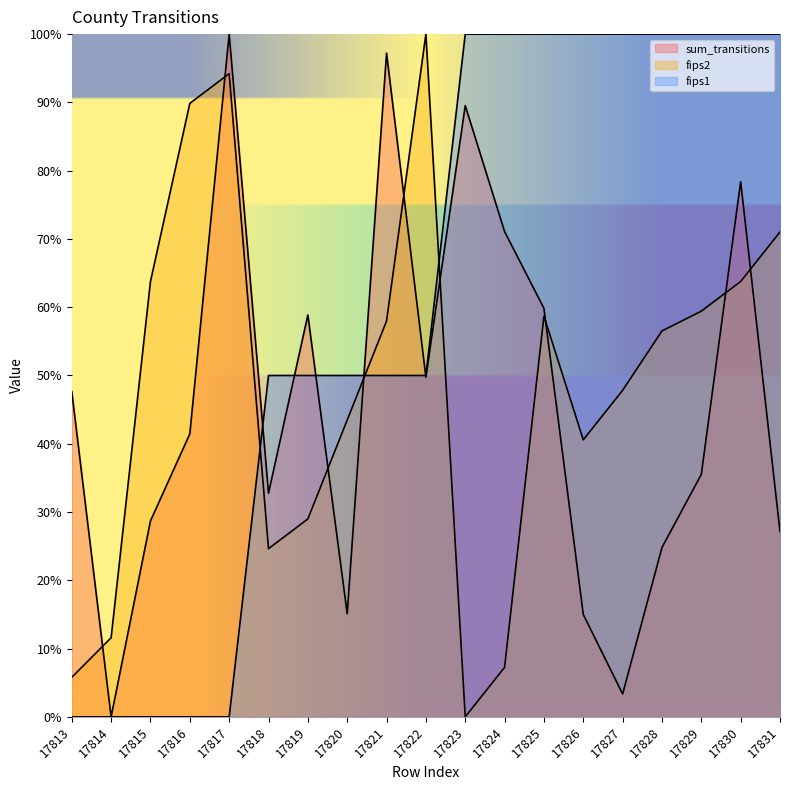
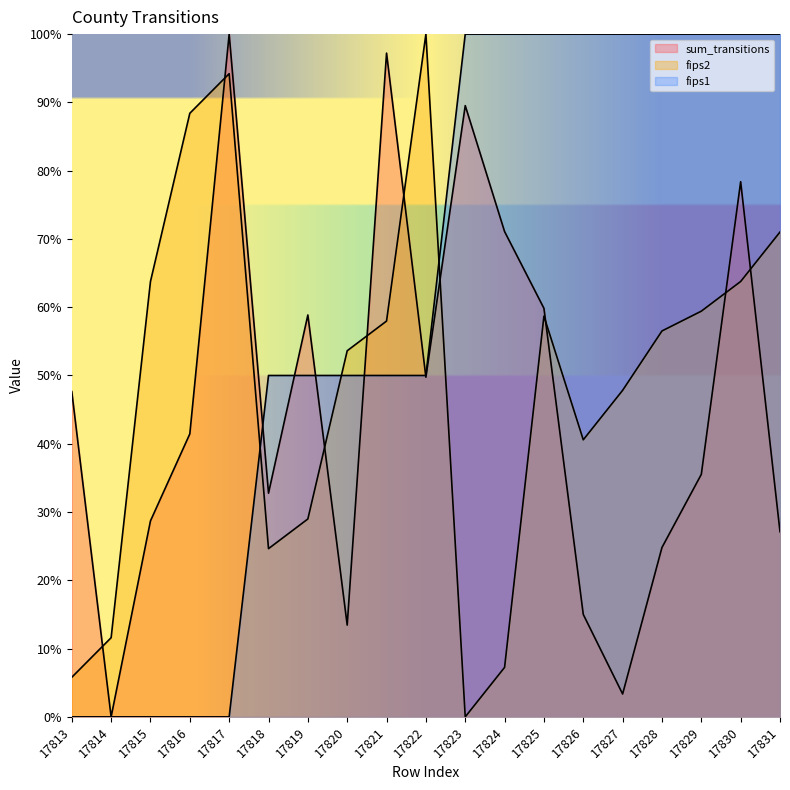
fips2, 17816: 90% -> 88%
sum_transitions, 17820: 15% -> 13%
fips2, 17820: 43% -> 54%
